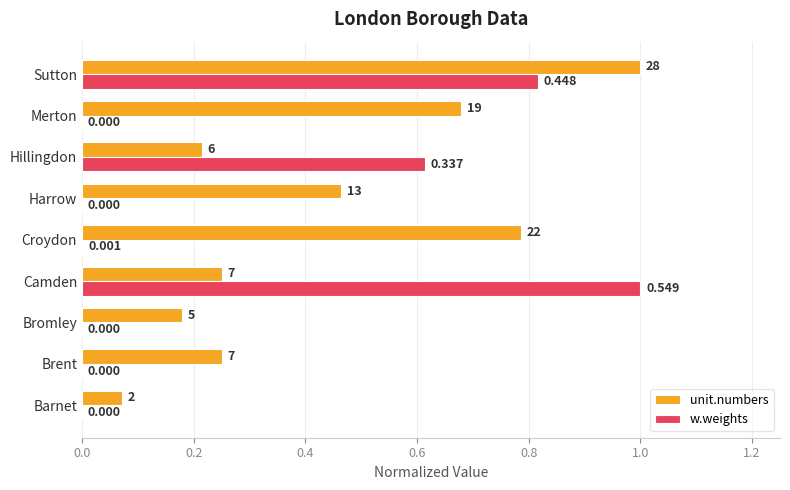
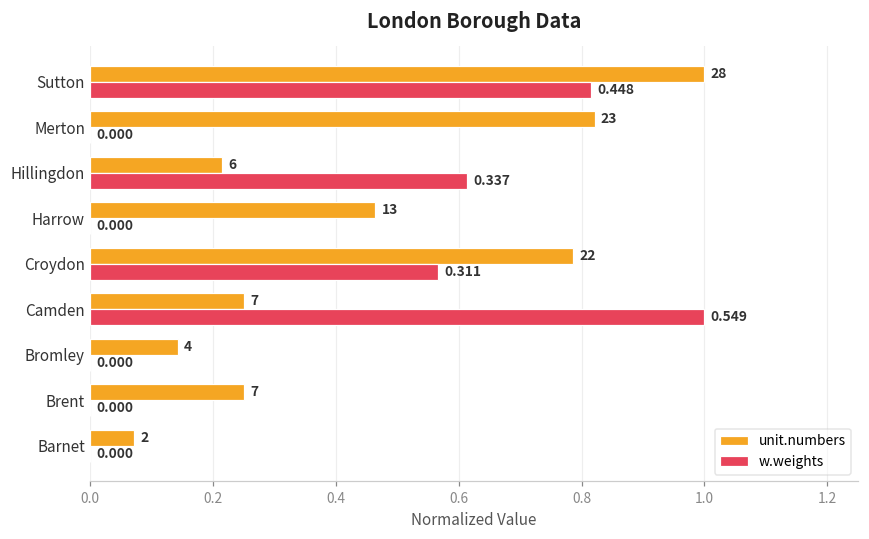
unit.numbers, Merton: 19 -> 23
w.weights, Croydon: 0.001 -> 0.311
unit.numbers, Bromley: 5 -> 4
